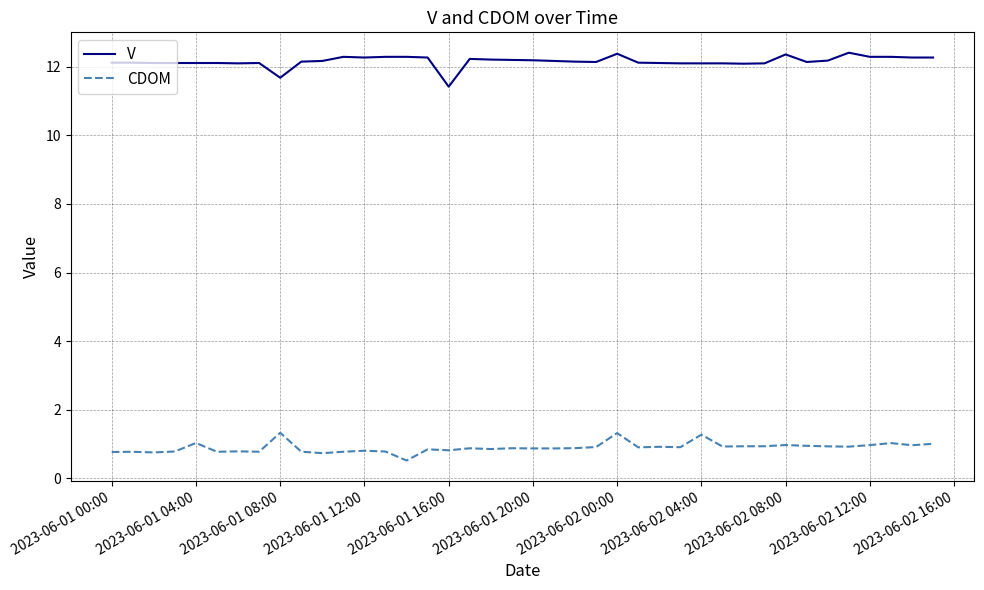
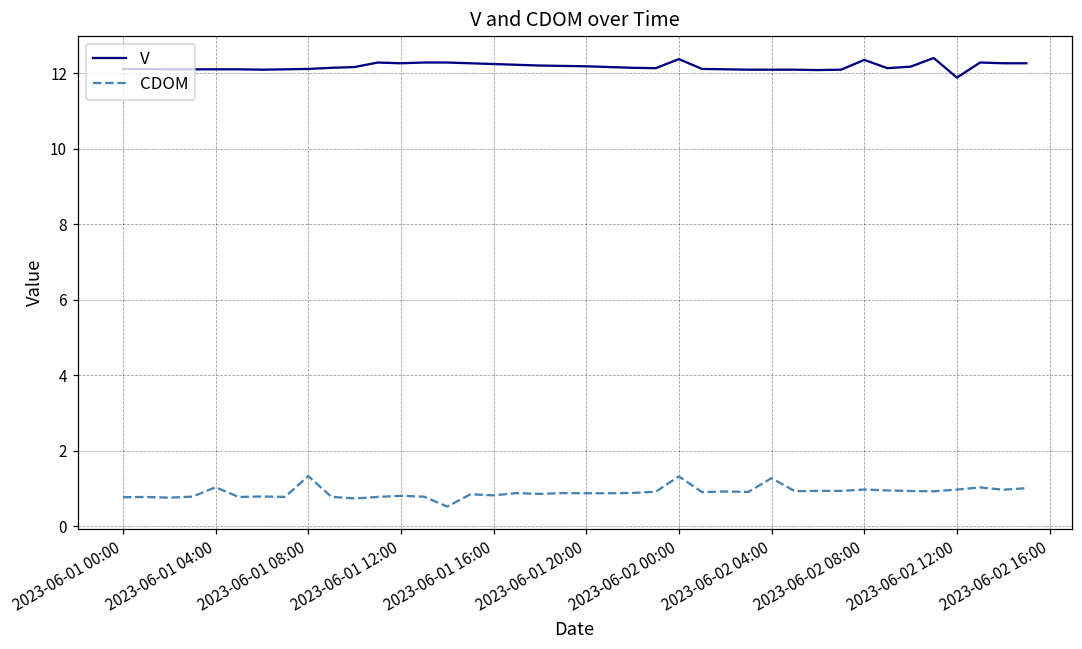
V, 2023-06-01 08:00: 11.7 -> 12.1
V, 2023-06-01 16:00: 11.4 -> 12.3
V, 2023-06-02 12:00: 12.3 -> 11.9
